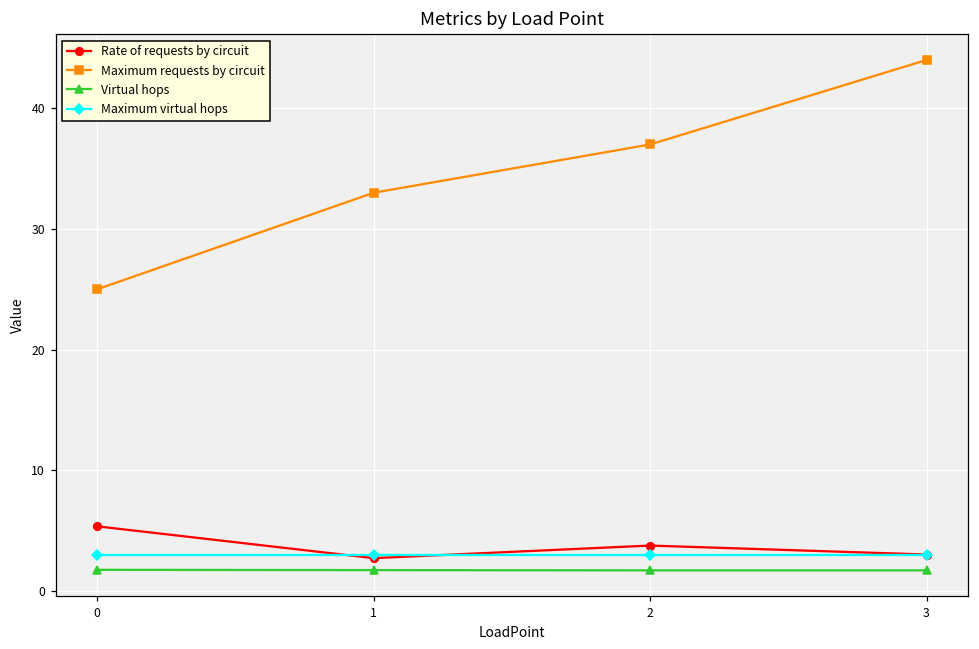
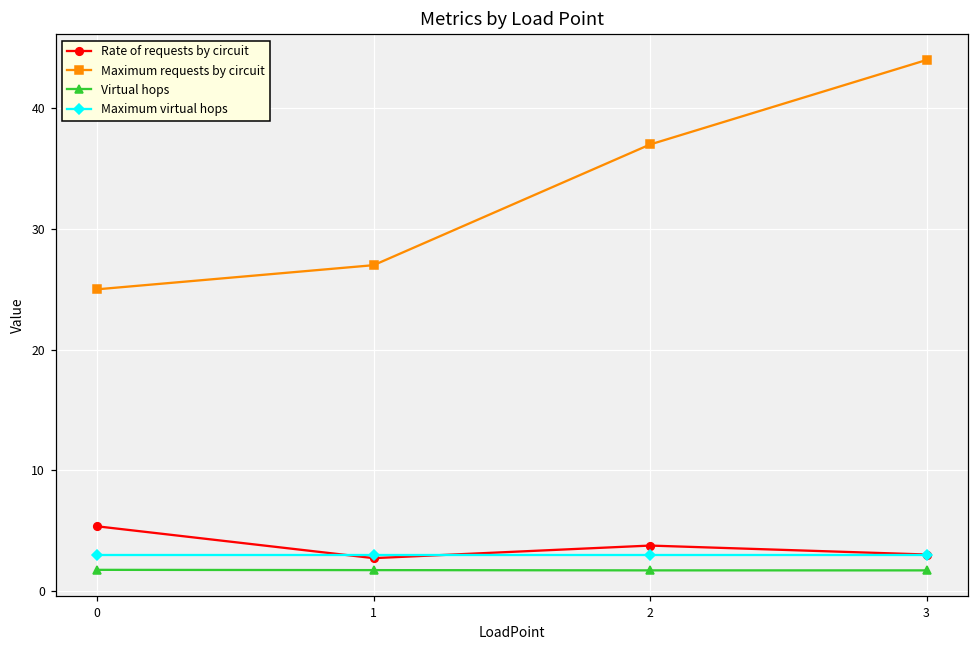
Maximum requests by circuit, 1: 33 -> 27
